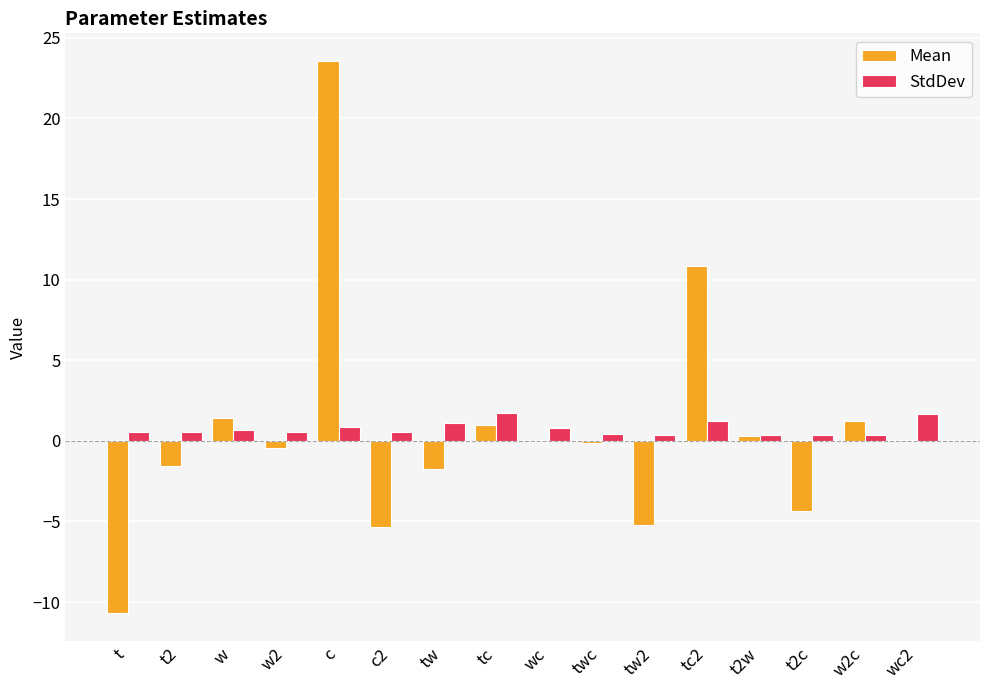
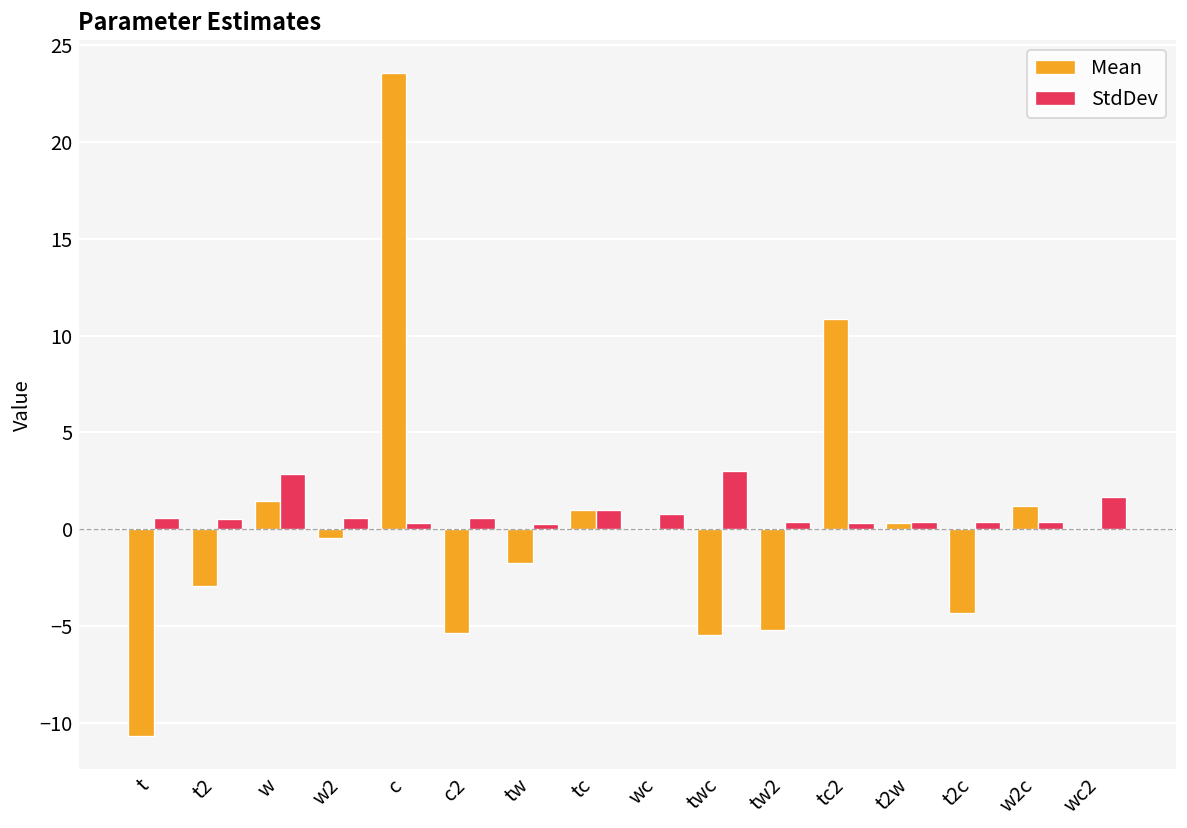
Mean, t2: -1.5 -> -2.9
StdDev, w: 0.7 -> 2.8
StdDev, c: 0.8 -> 0.3
StdDev, tw: 1.1 -> 0.3
StdDev, tc: 1.7 -> 1.0
Mean, twc: -0.1 -> -5.5
StdDev, twc: 0.4 -> 3.0
StdDev, tc2: 1.2 -> 0.3
